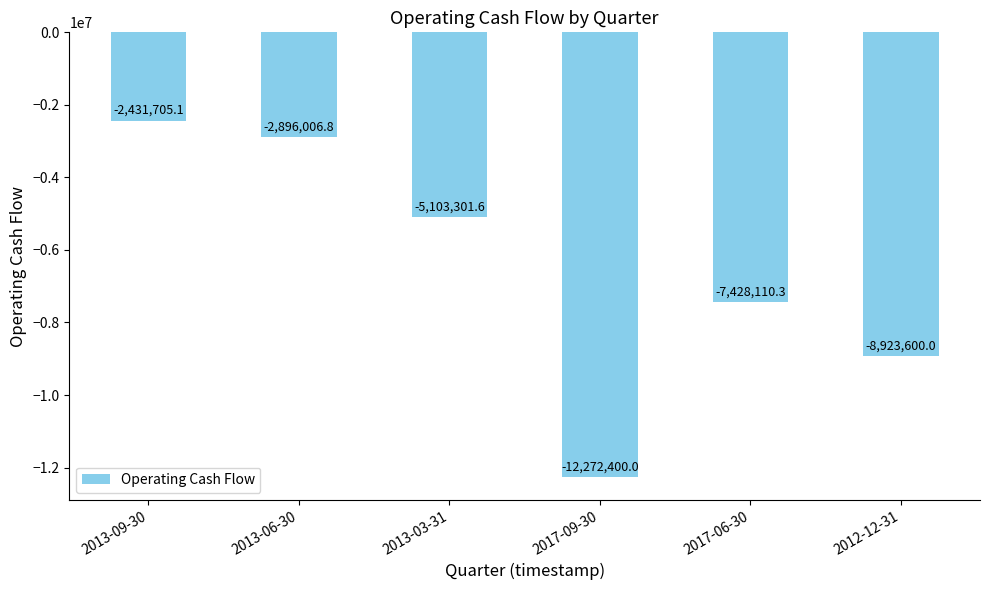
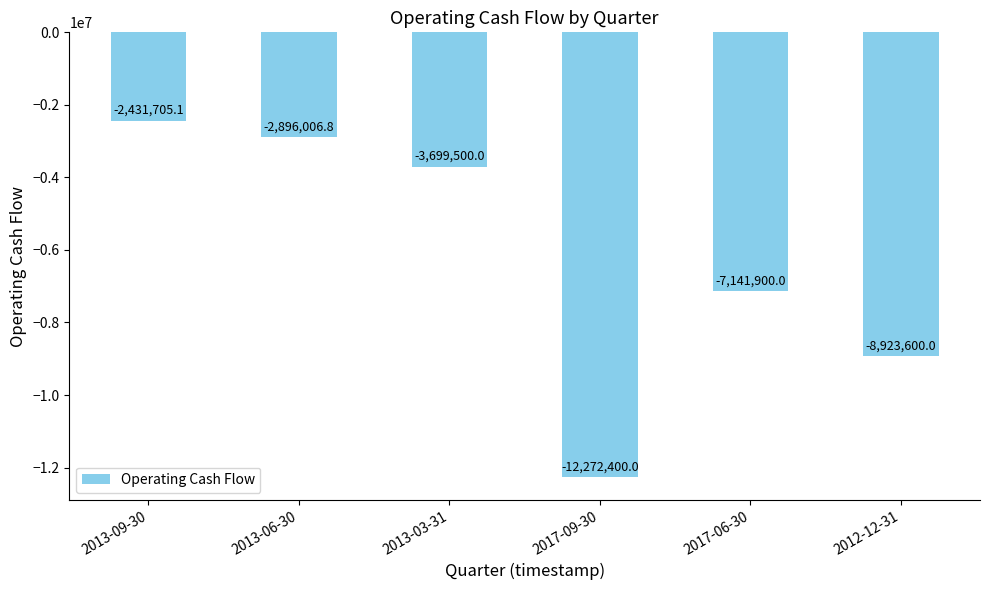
2013-03-31: -5,103,301.6 -> -3,699,500.0
2017-06-30: -7,428,110.3 -> -7,141,900.0
